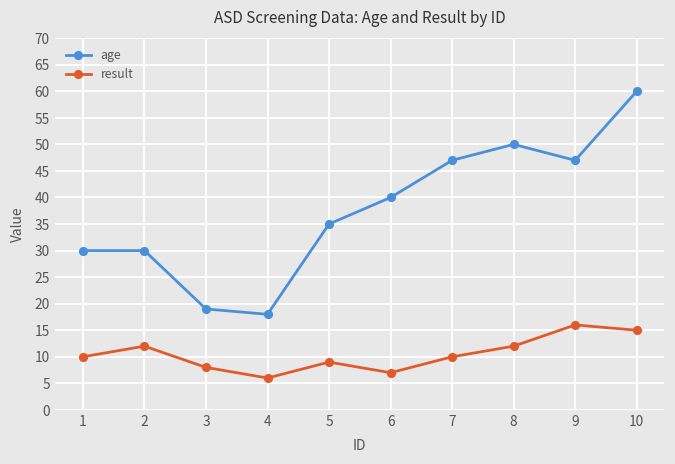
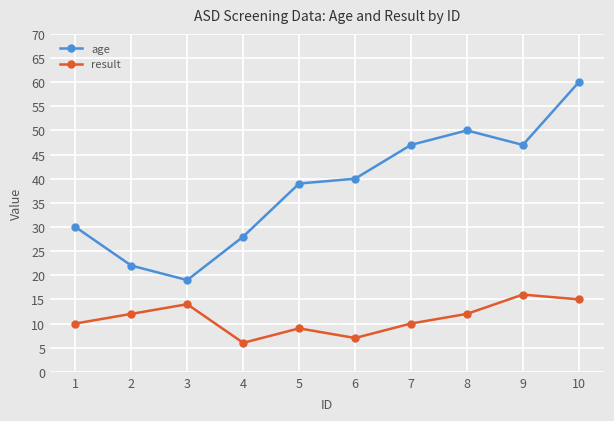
age, 2: 30 -> 22
result, 3: 8 -> 14
age, 4: 18 -> 28
age, 5: 35 -> 39
